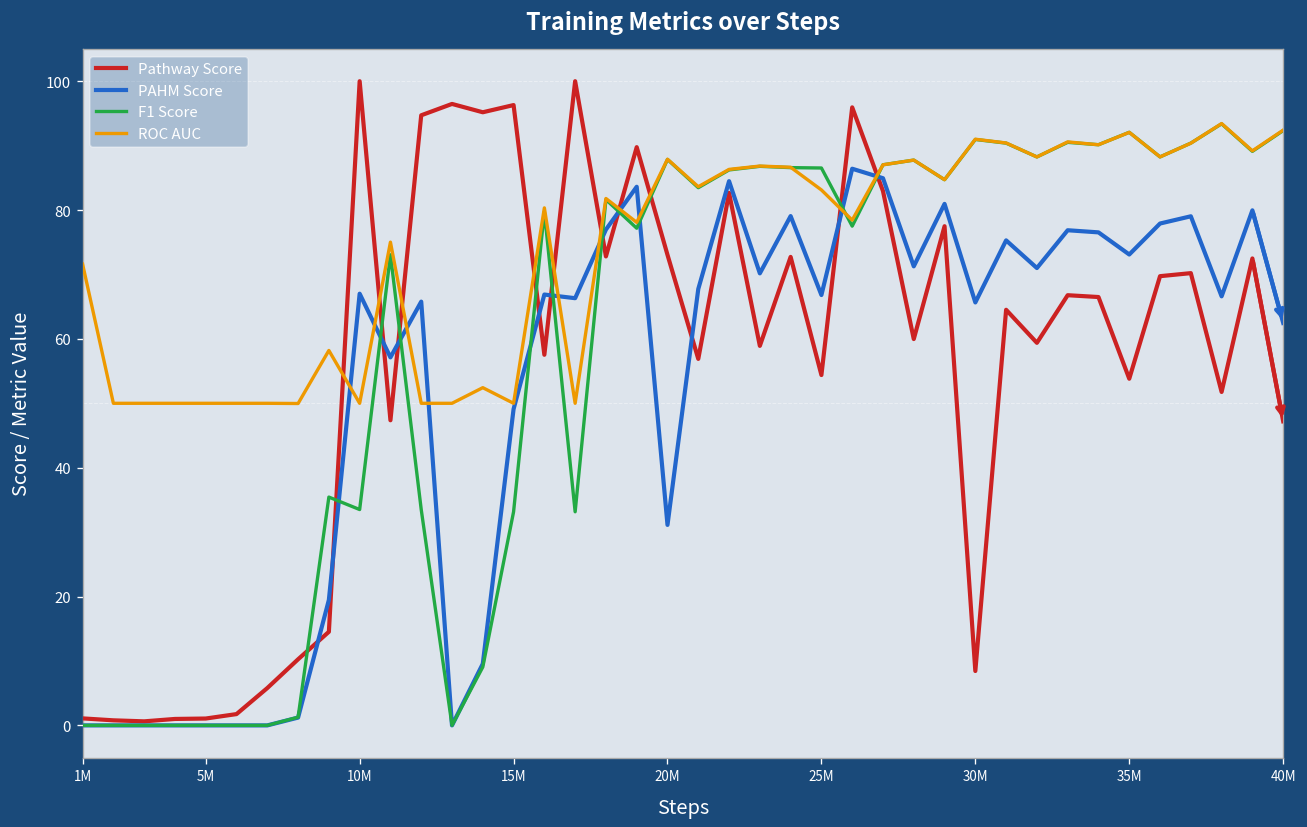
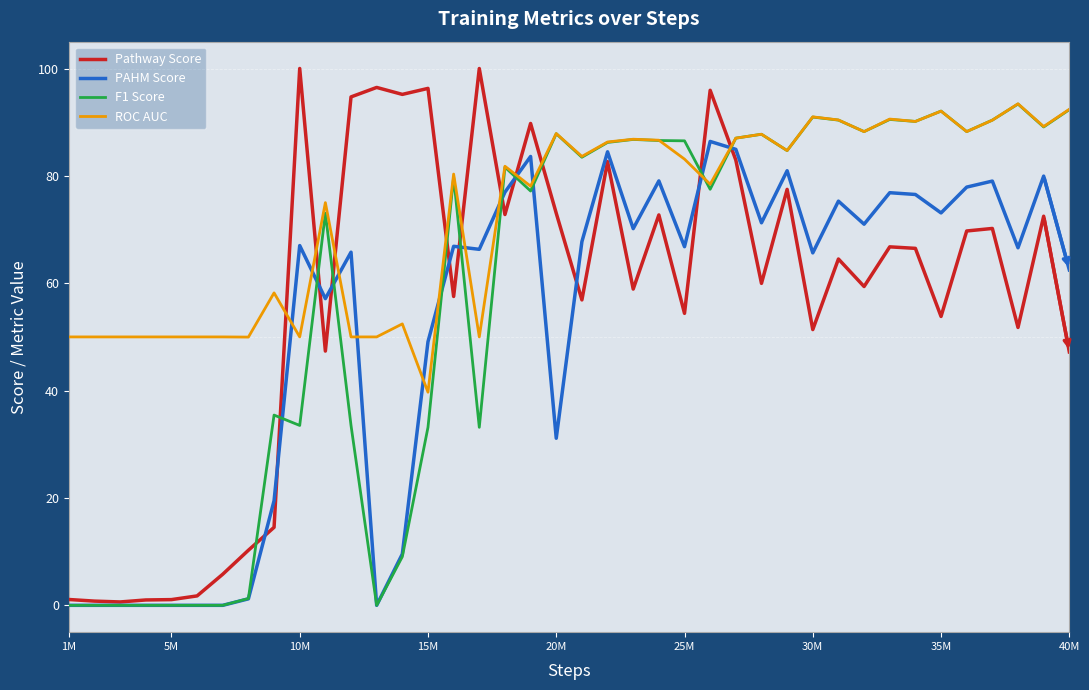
ROC AUC, 1M: 72 -> 50
ROC AUC, 15M: 50 -> 40
Pathway Score, 30M: 8 -> 51
